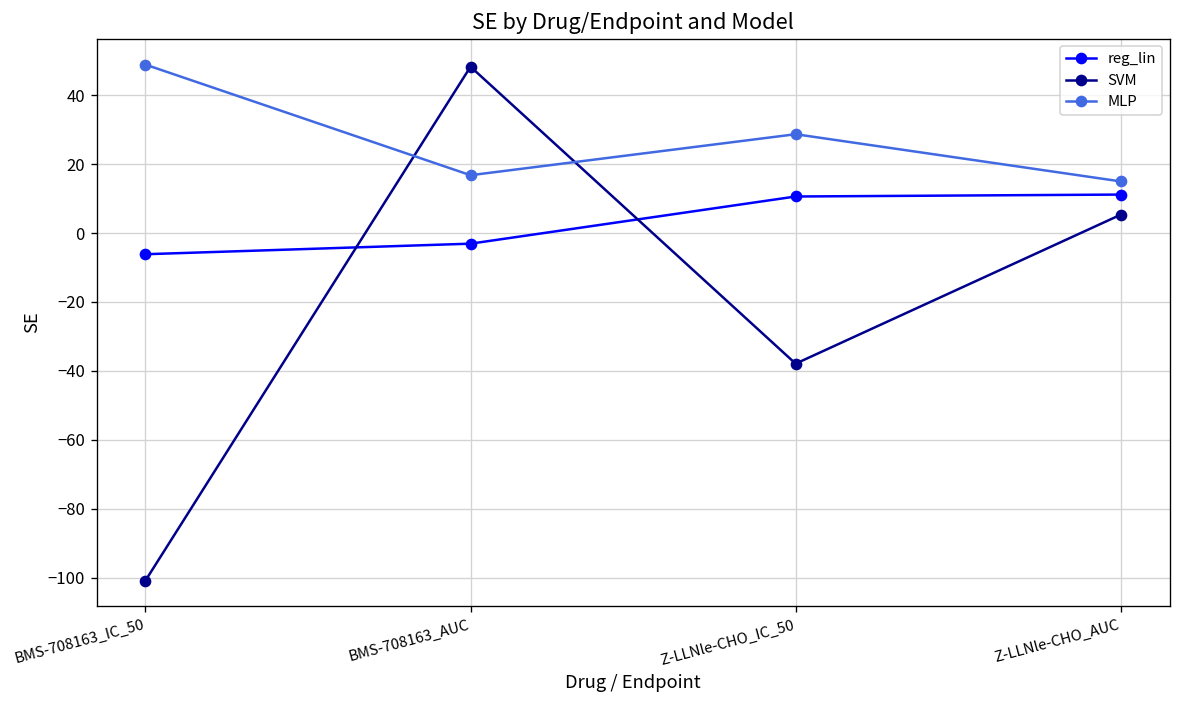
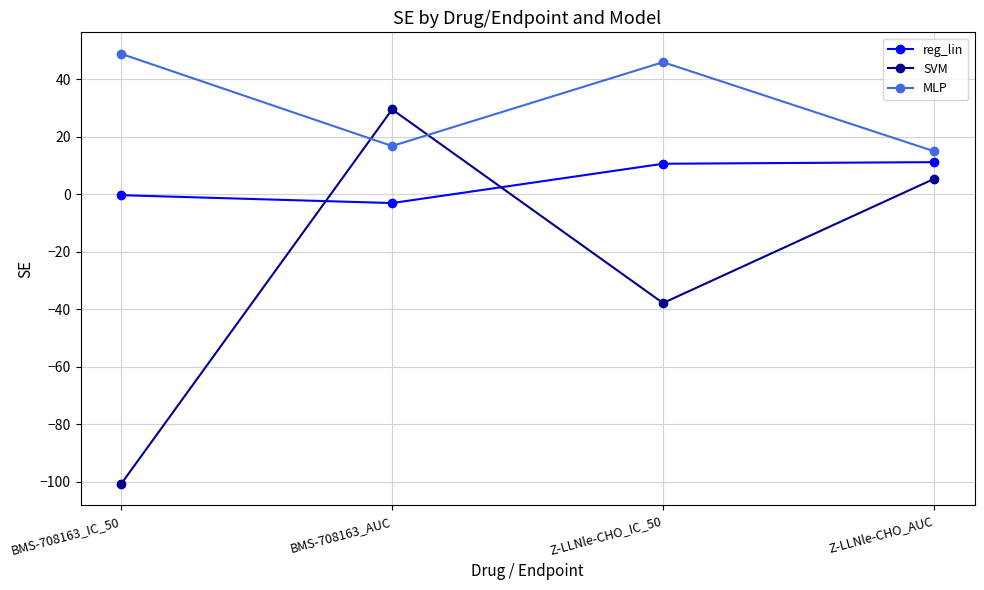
reg_lin, BMS-708163_IC_50: -6 -> 0
SVM, BMS-708163_AUC: 48 -> 29
MLP, Z-LLNle-CHO_IC_50: 29 -> 46
